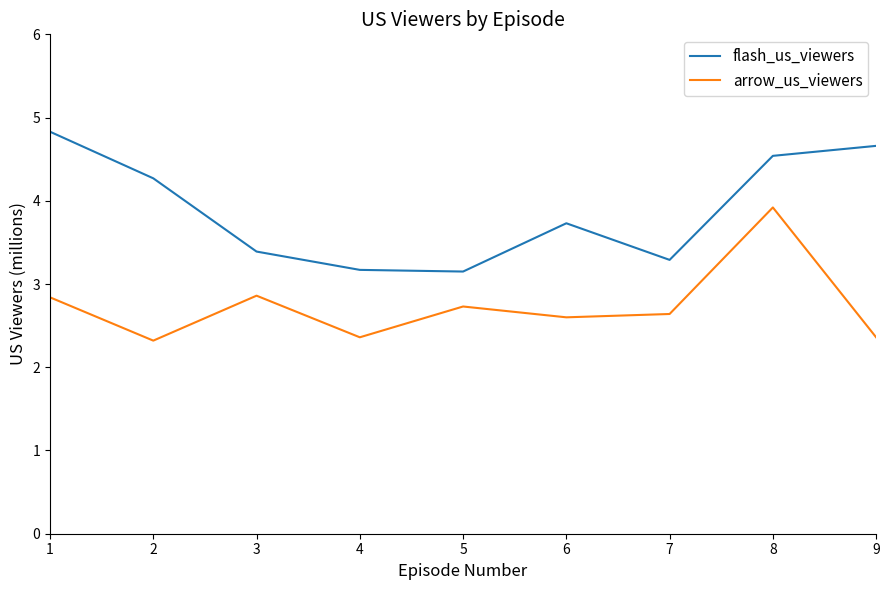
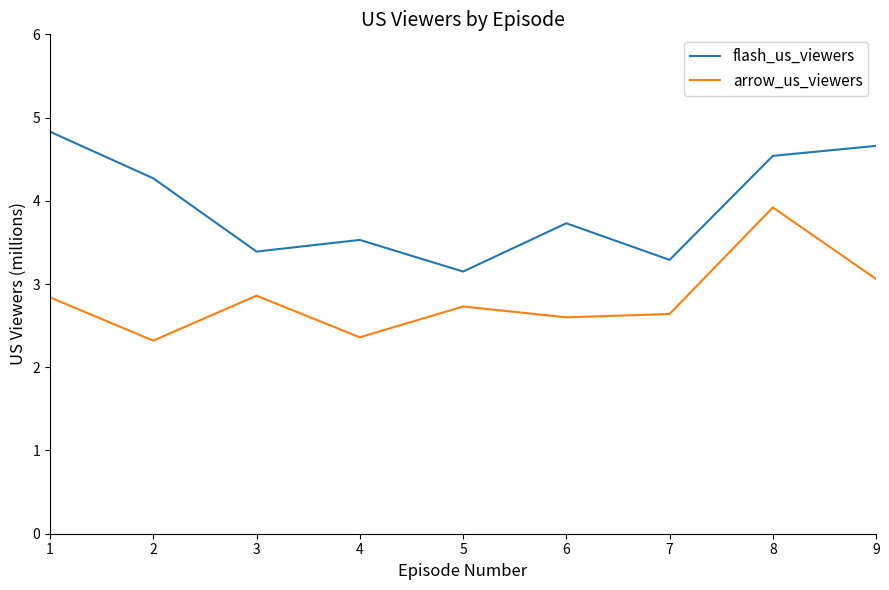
flash_us_viewers, 4: 3.2 -> 3.5
arrow_us_viewers, 9: 2.4 -> 3.1
